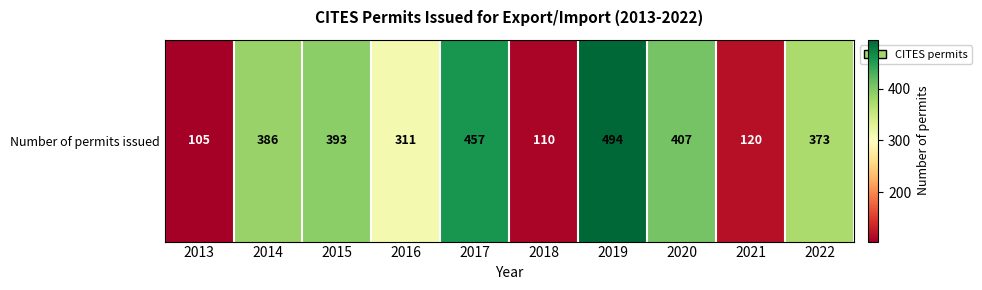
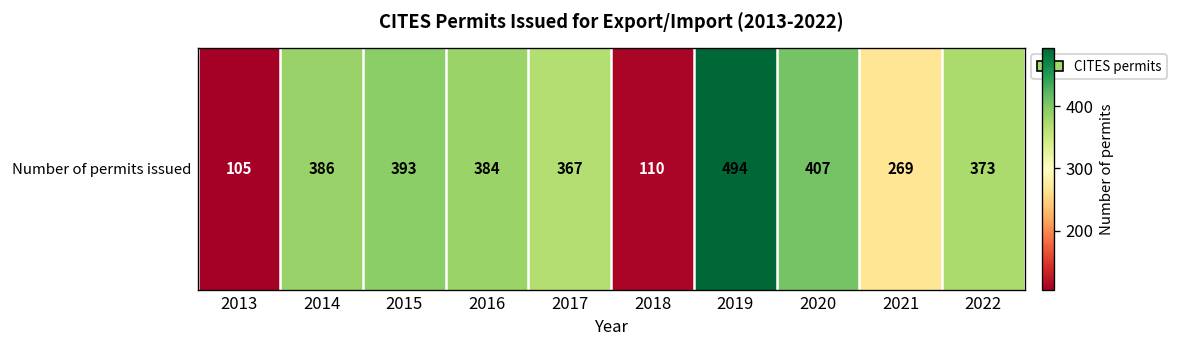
Number of permits issued, 2016: 311 -> 384
Number of permits issued, 2017: 457 -> 367
Number of permits issued, 2021: 120 -> 269
